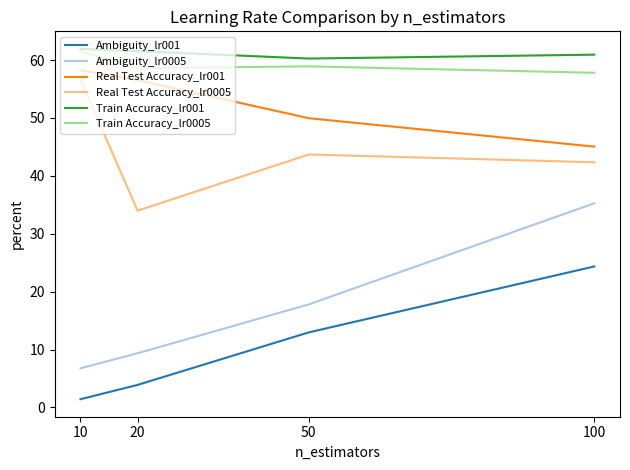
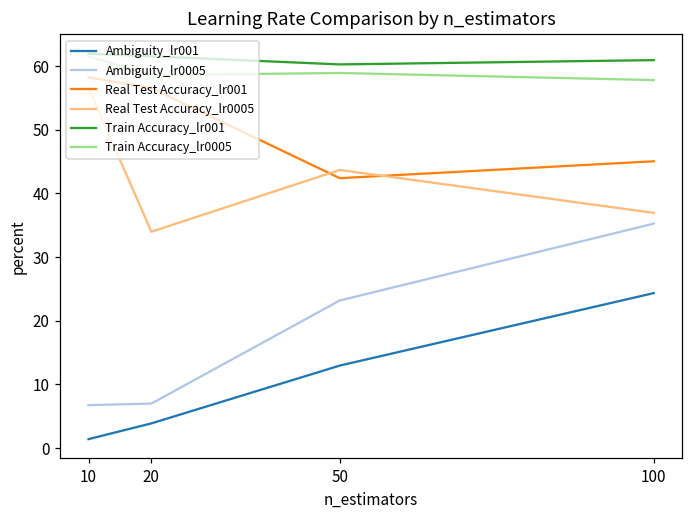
Ambiguity_lr0005, 20: 9 -> 7
Ambiguity_lr0005, 50: 18 -> 23
Real Test Accuracy_lr001, 50: 50 -> 42
Real Test Accuracy_lr0005, 100: 42 -> 37
